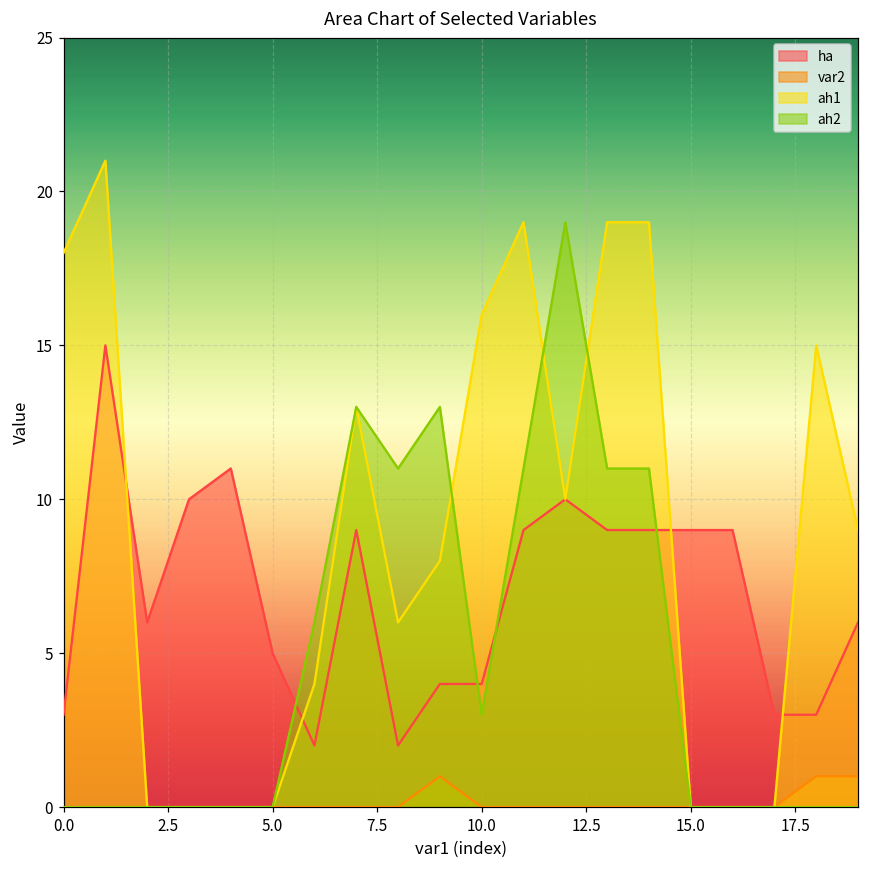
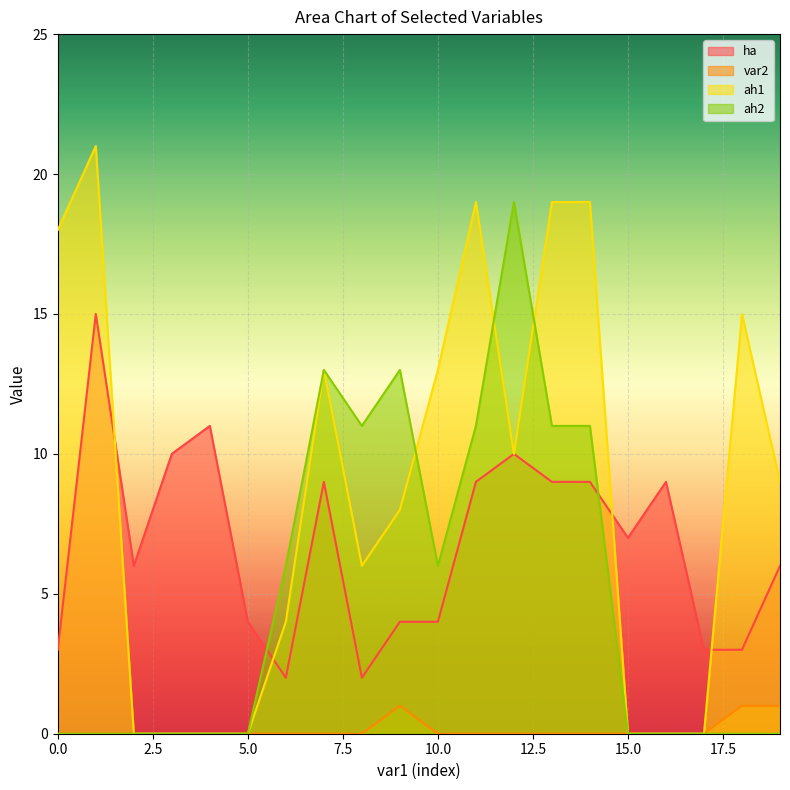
ha, 5.0: 5 -> 4
ah1, 10.0: 16 -> 13
ah2, 10.0: 3 -> 6
ha, 15.0: 9 -> 7
